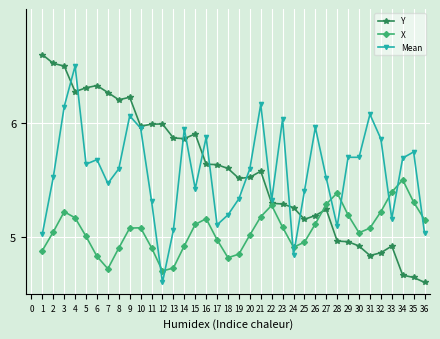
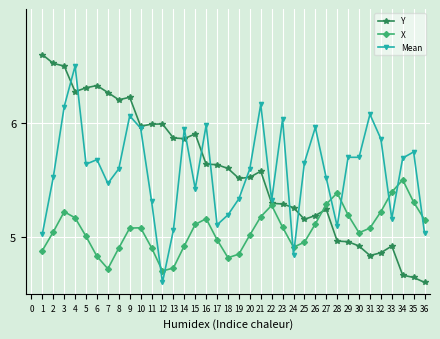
Mean, 16: 5.87 -> 5.98
Mean, 25: 5.40 -> 5.65
